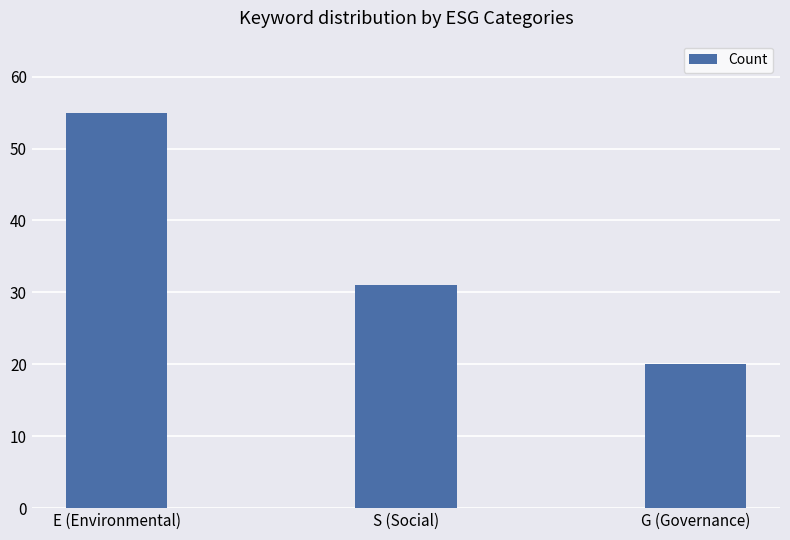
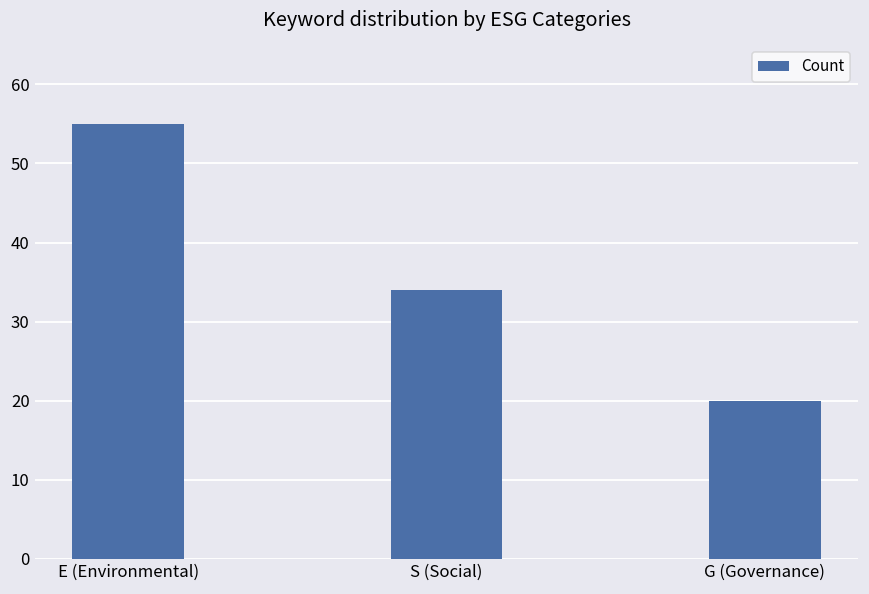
S (Social): 31 -> 34
